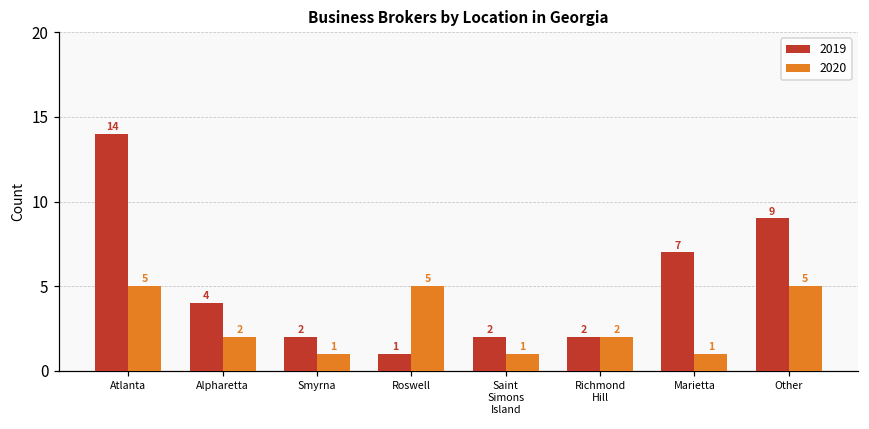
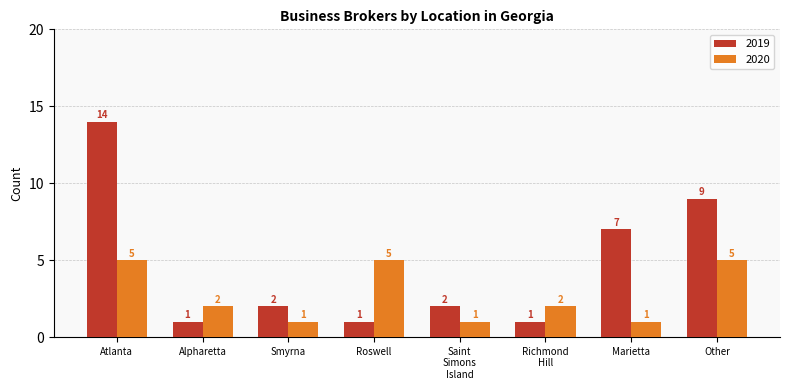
2019, Alpharetta: 4 -> 1
2019, Richmond Hill: 2 -> 1
